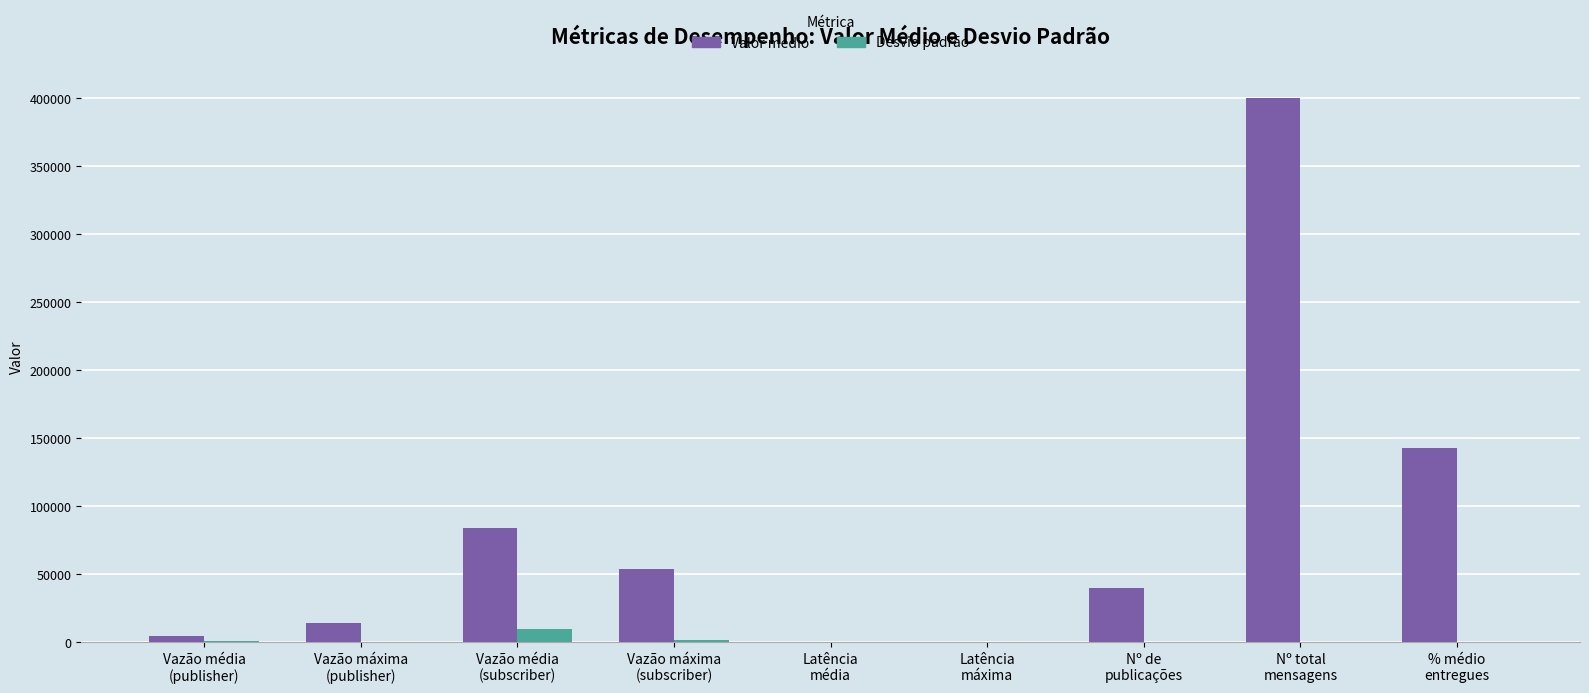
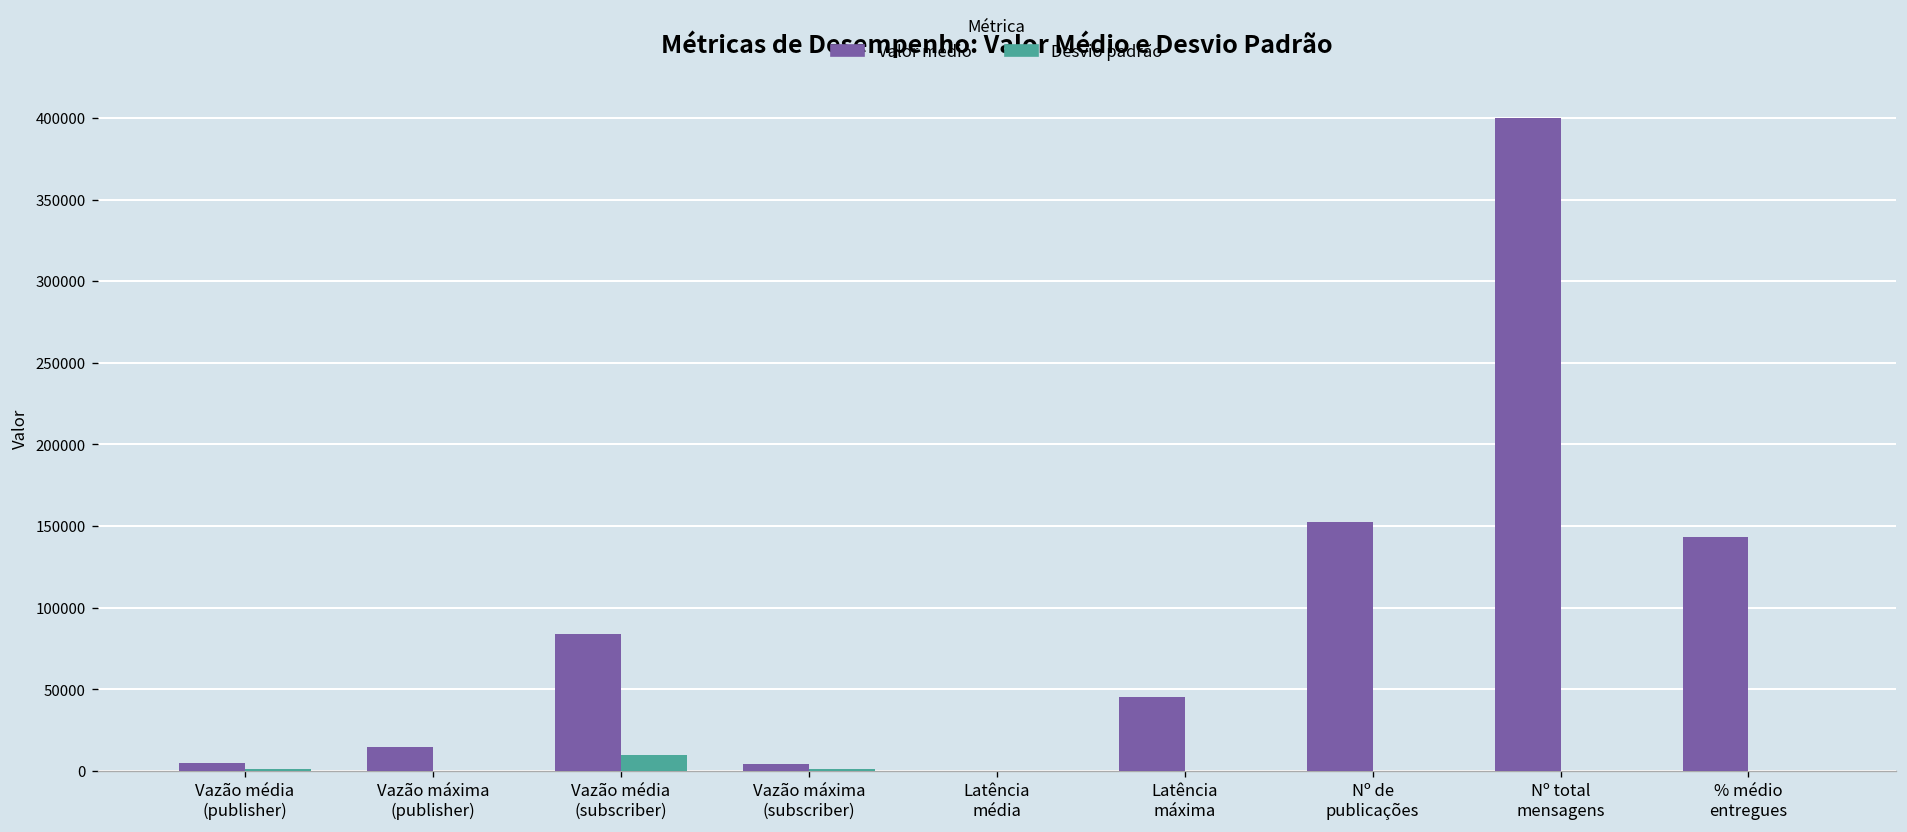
Valor médio, Vazão máxima (subscriber): 54000 -> 4000
Valor médio, Latência máxima: 0 -> 46000
Valor médio, Nº de publicações: 40000 -> 153000
